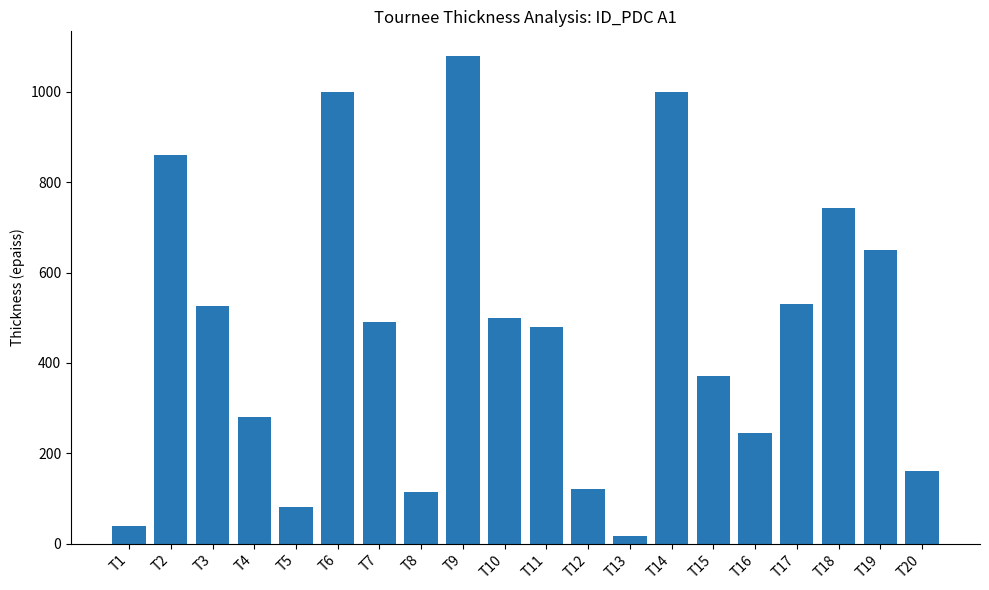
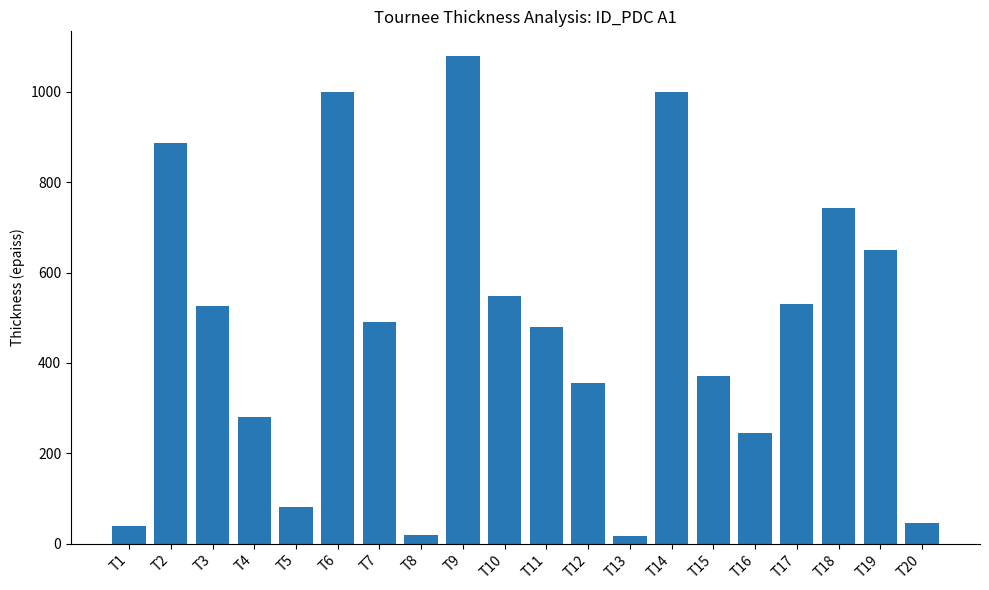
T2: 860 -> 890
T8: 110 -> 20
T10: 500 -> 550
T12: 120 -> 360
T20: 160 -> 50
